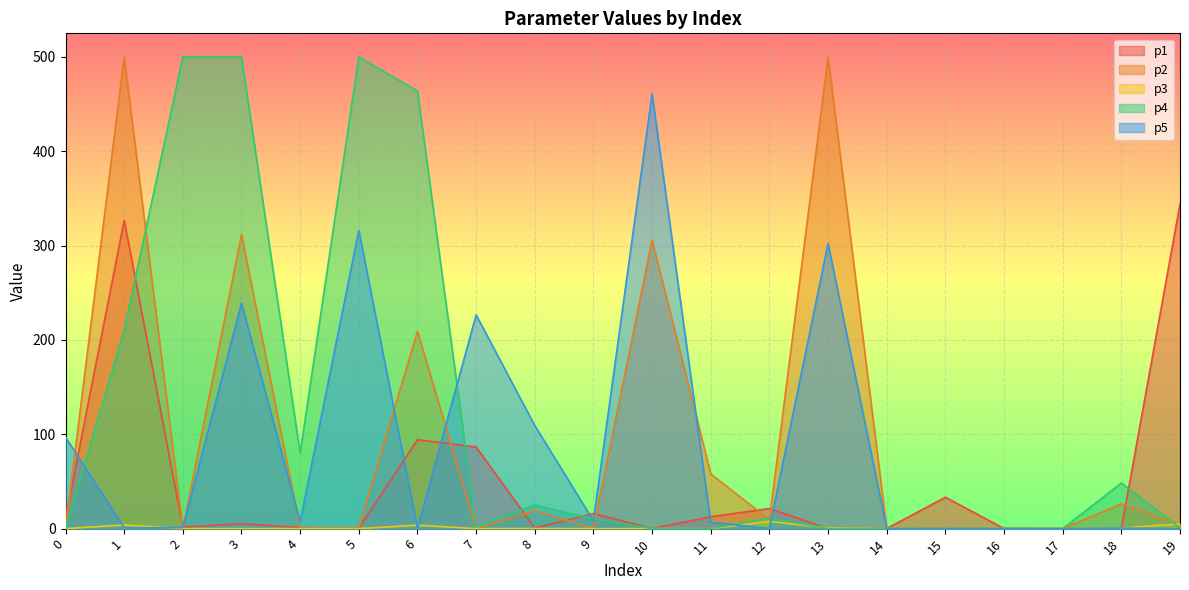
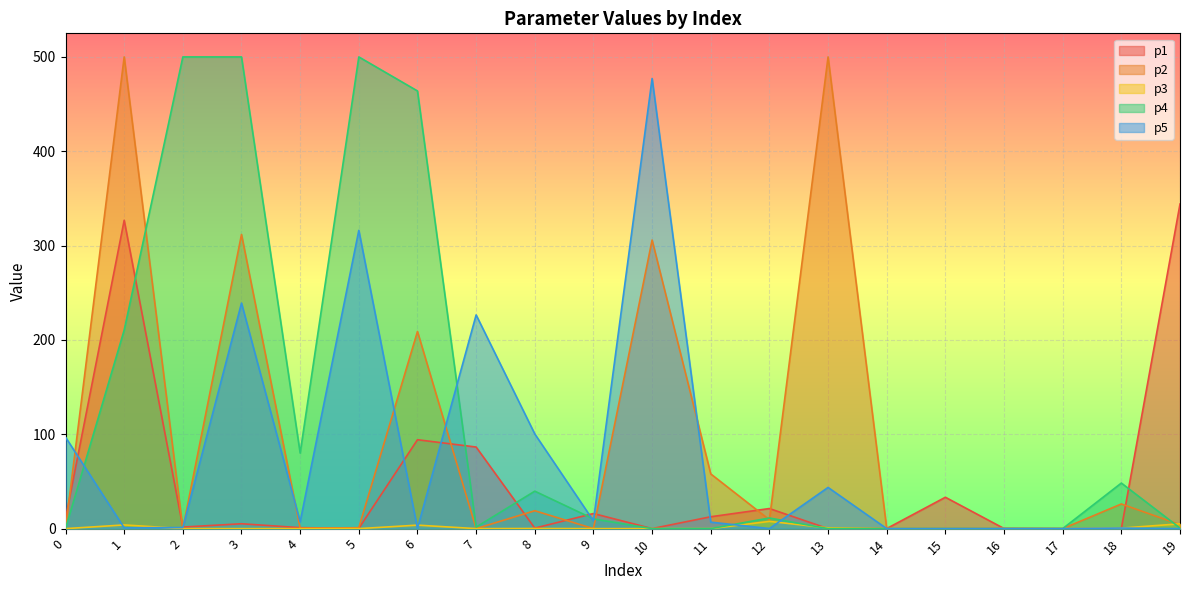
p4, 8: 30 -> 40
p5, 8: 110 -> 100
p5, 10: 460 -> 480
p5, 13: 300 -> 40
